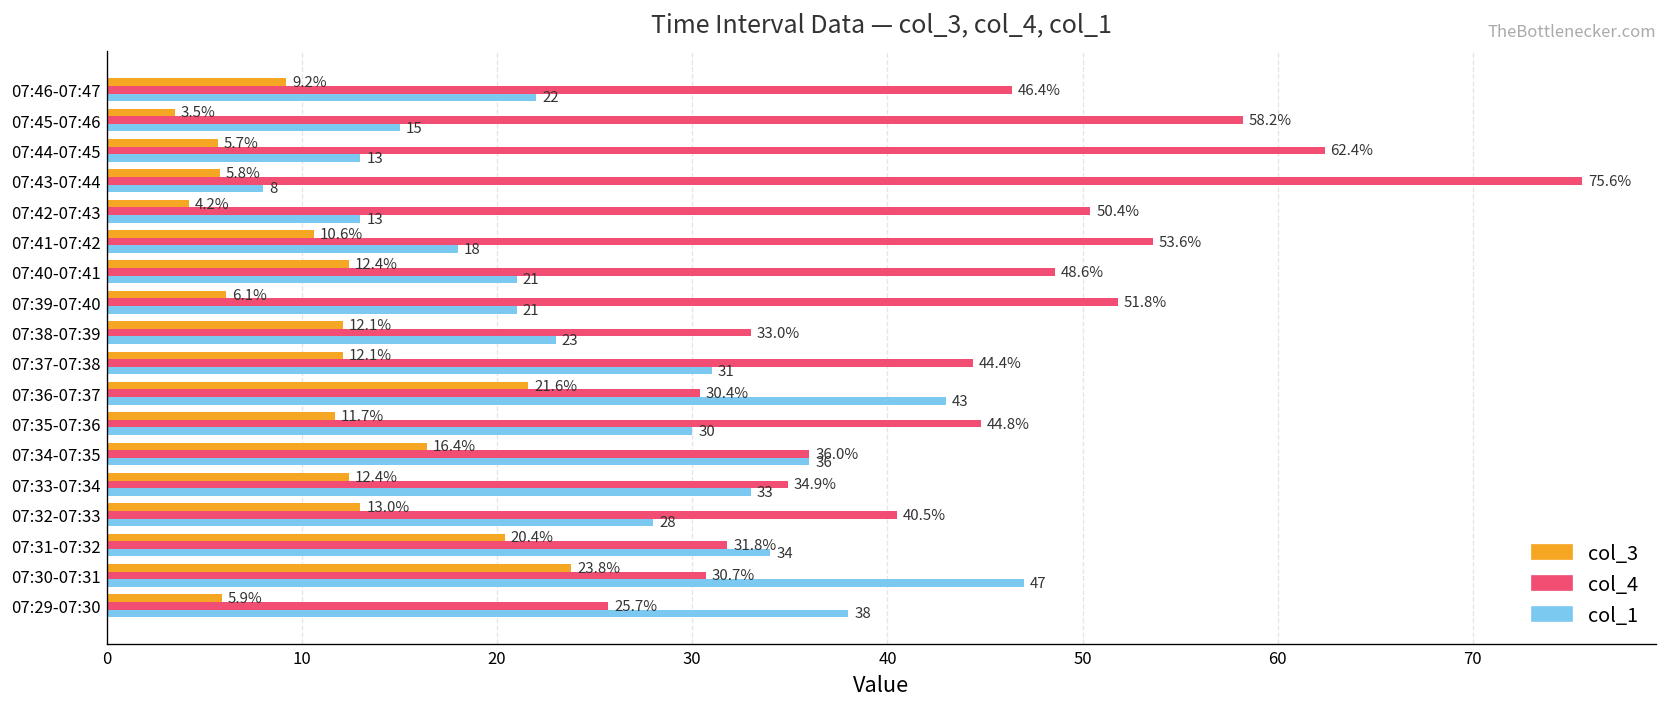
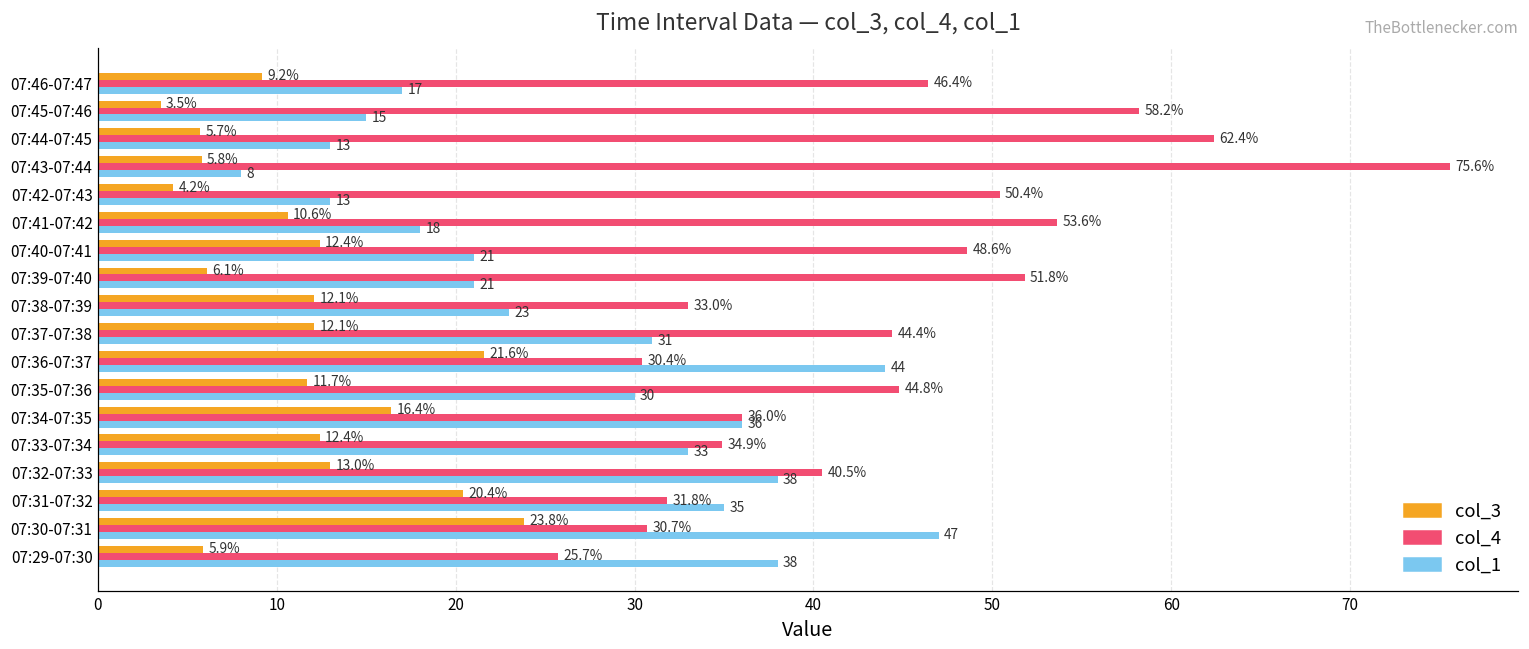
col_1, 07:46-07:47: 22 -> 17
col_1, 07:36-07:37: 43 -> 44
col_1, 07:32-07:33: 28 -> 38
col_1, 07:31-07:32: 34 -> 35
